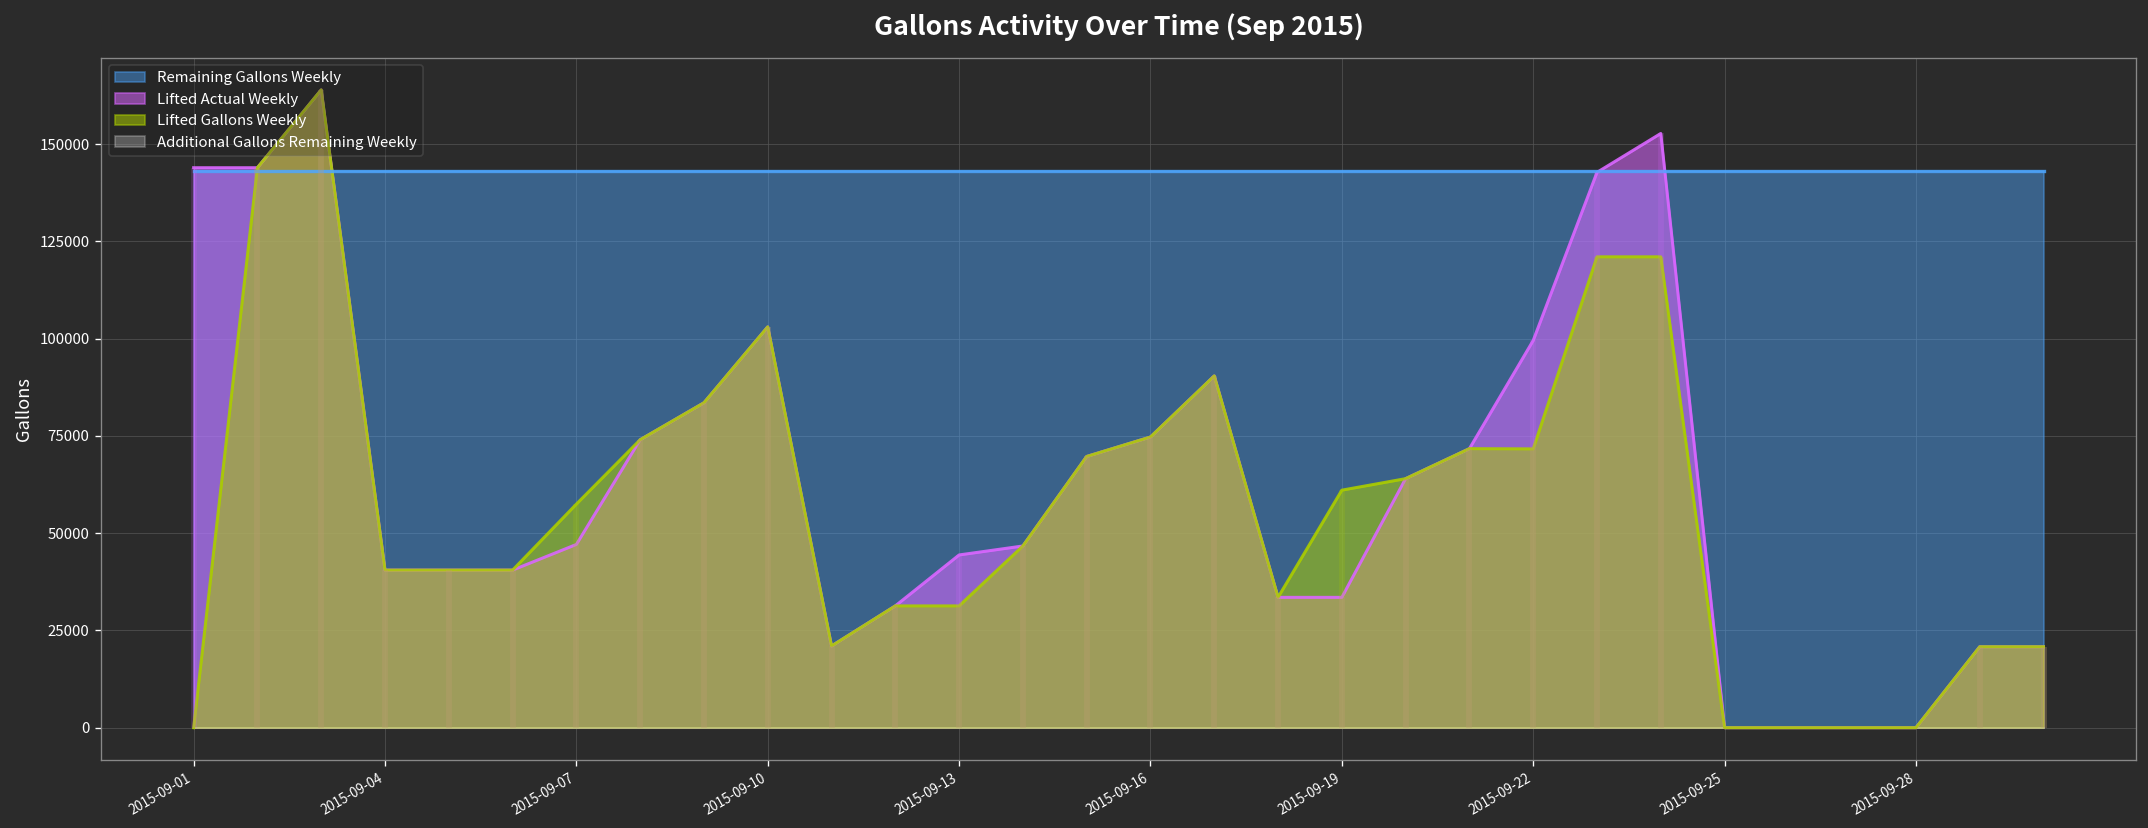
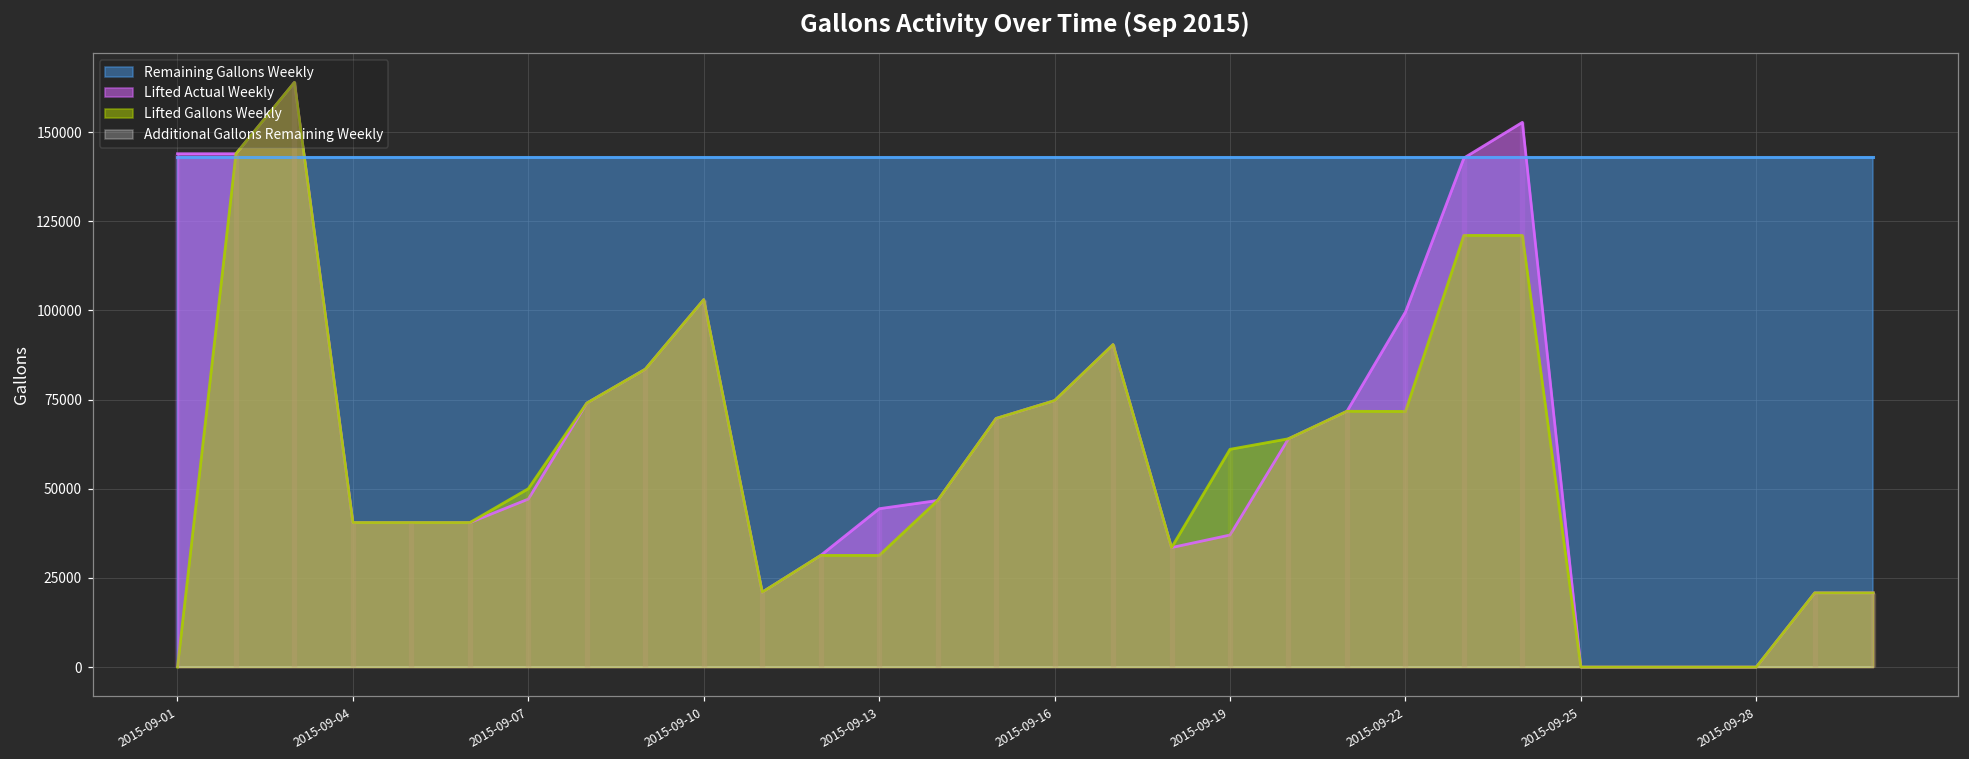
Lifted Gallons Weekly, 2015-09-07: 57000 -> 50000
Lifted Actual Weekly, 2015-09-19: 34000 -> 37000
